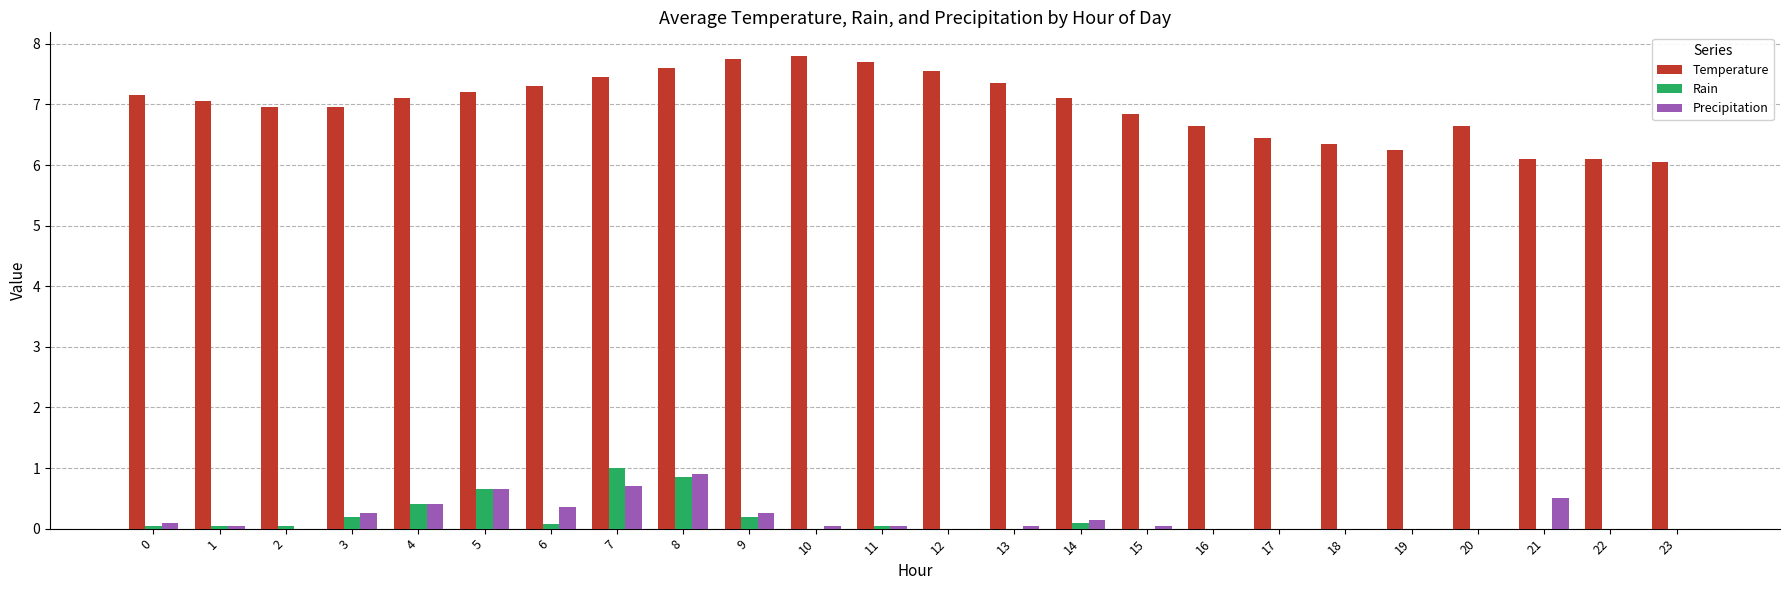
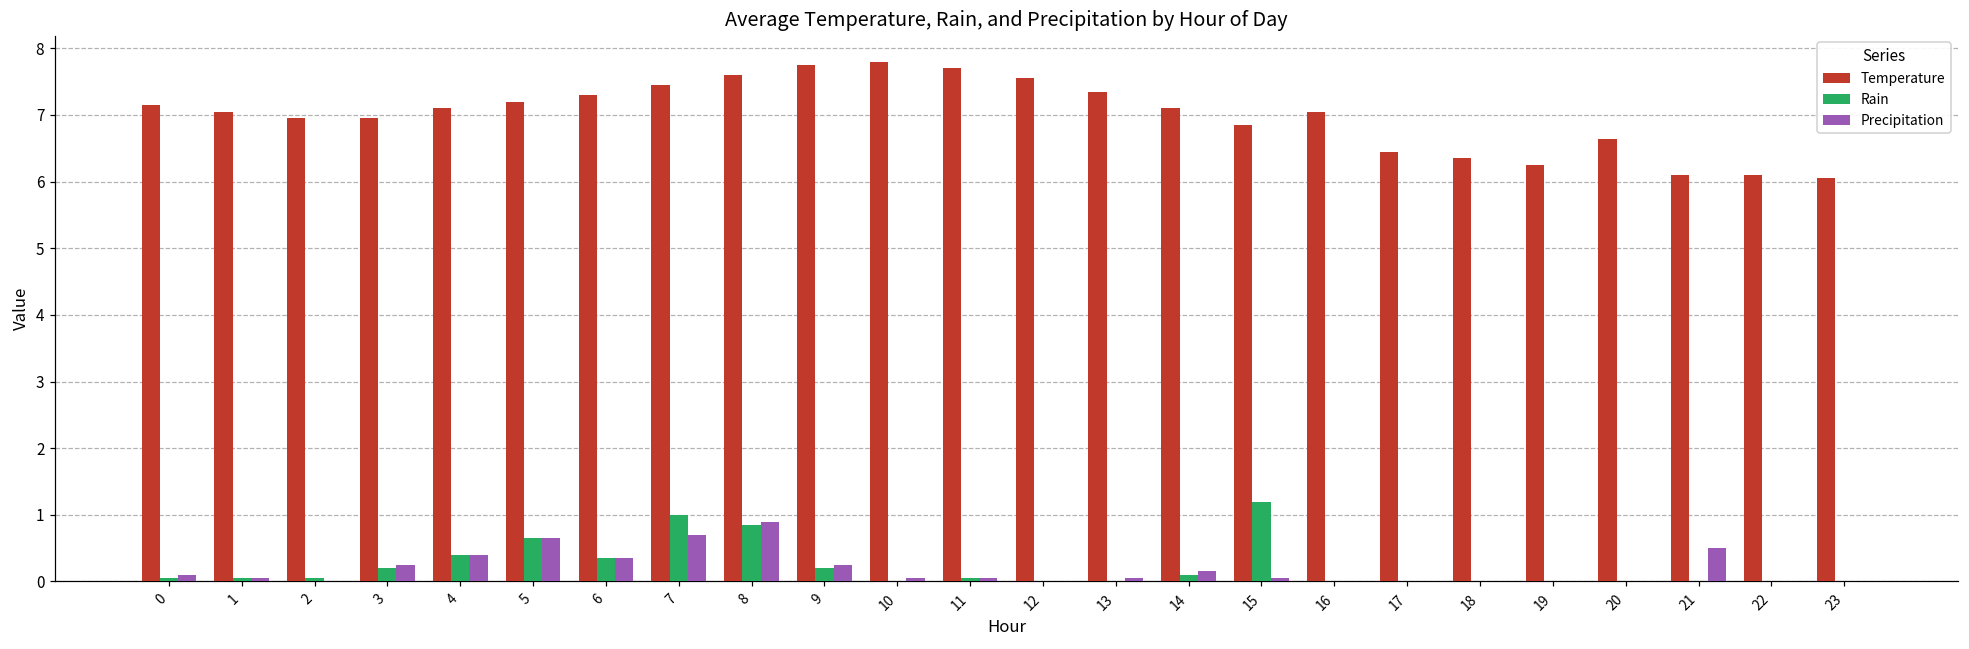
Rain, 6: 0.1 -> 0.4
Rain, 15: 0.0 -> 1.2
Temperature, 16: 6.7 -> 7.1
